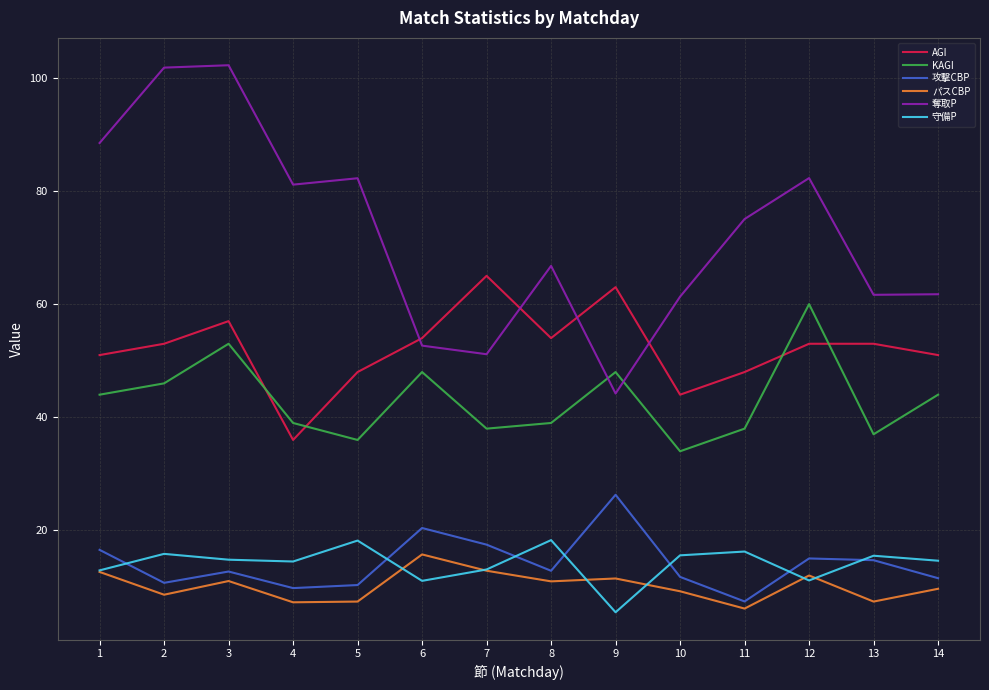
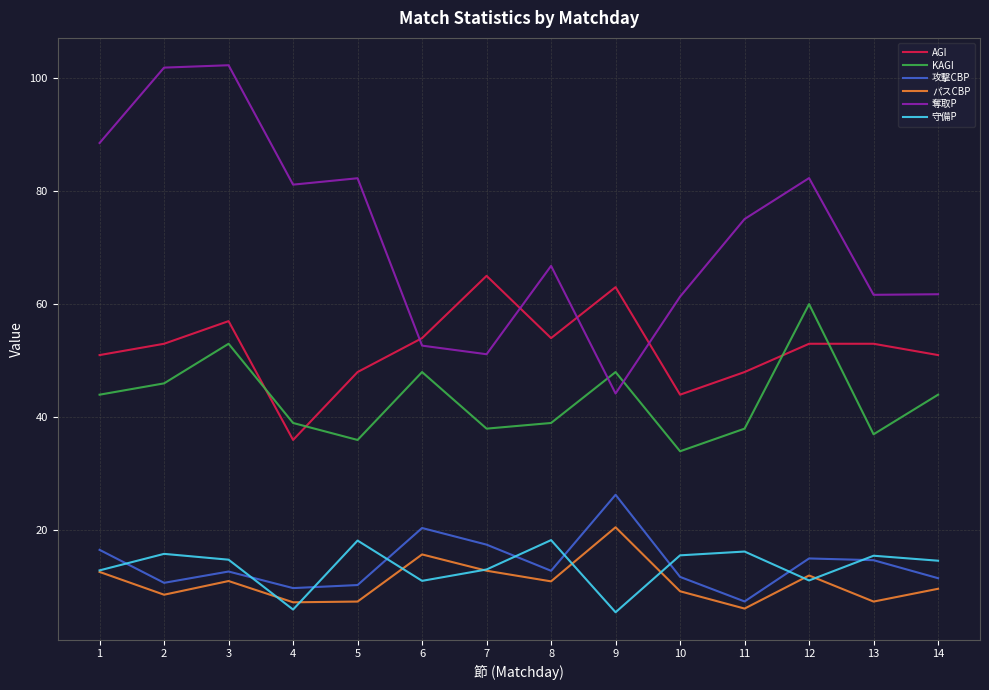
守備P, 4: 15 -> 6
パスCBP, 9: 12 -> 21
